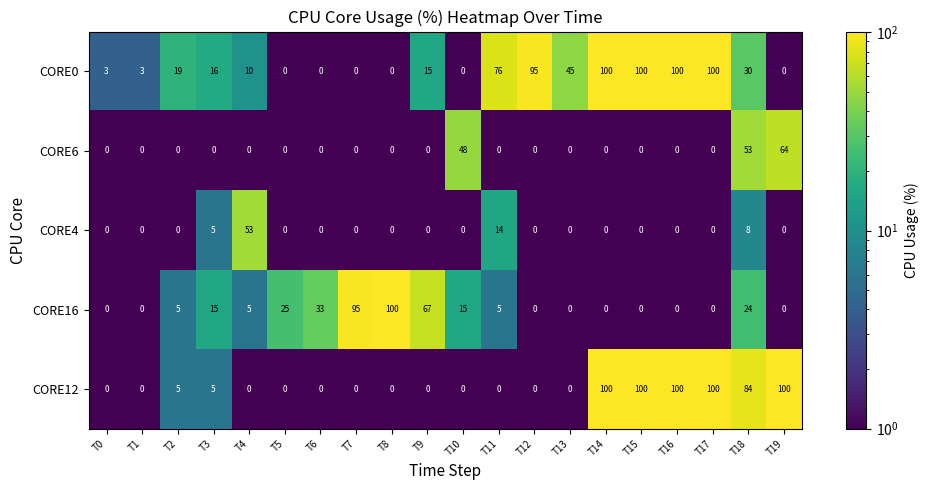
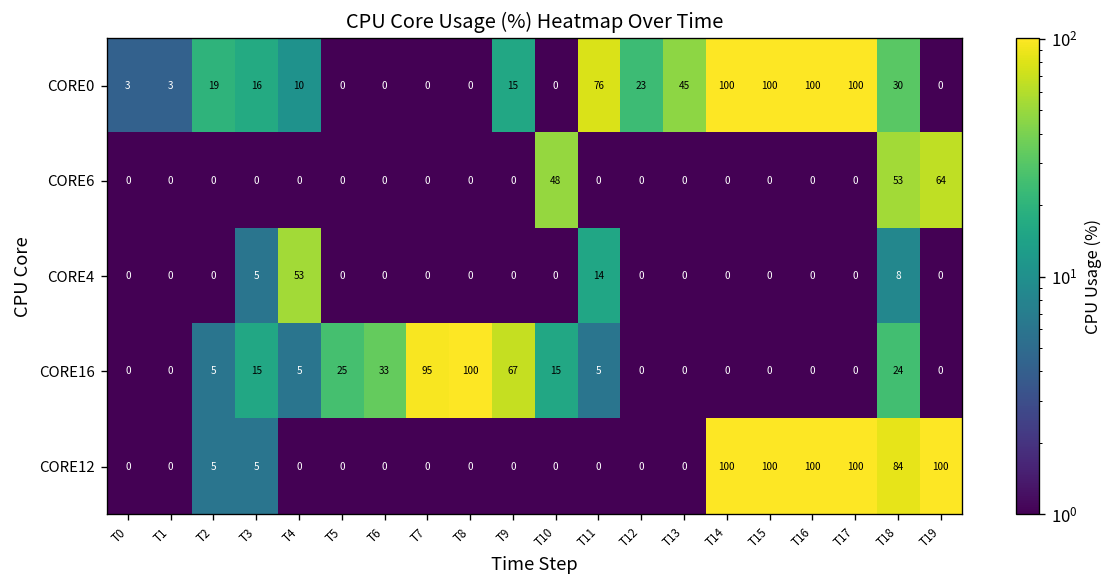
CORE0, T12: 95 -> 23
